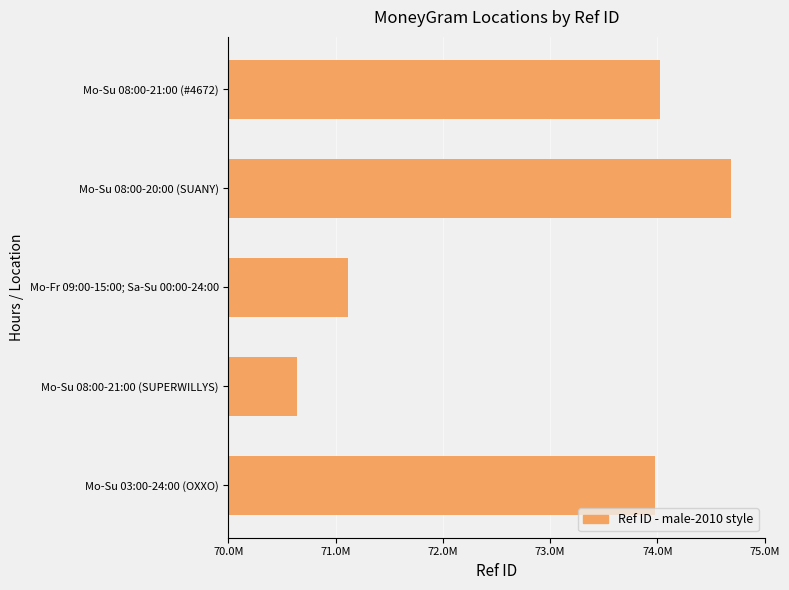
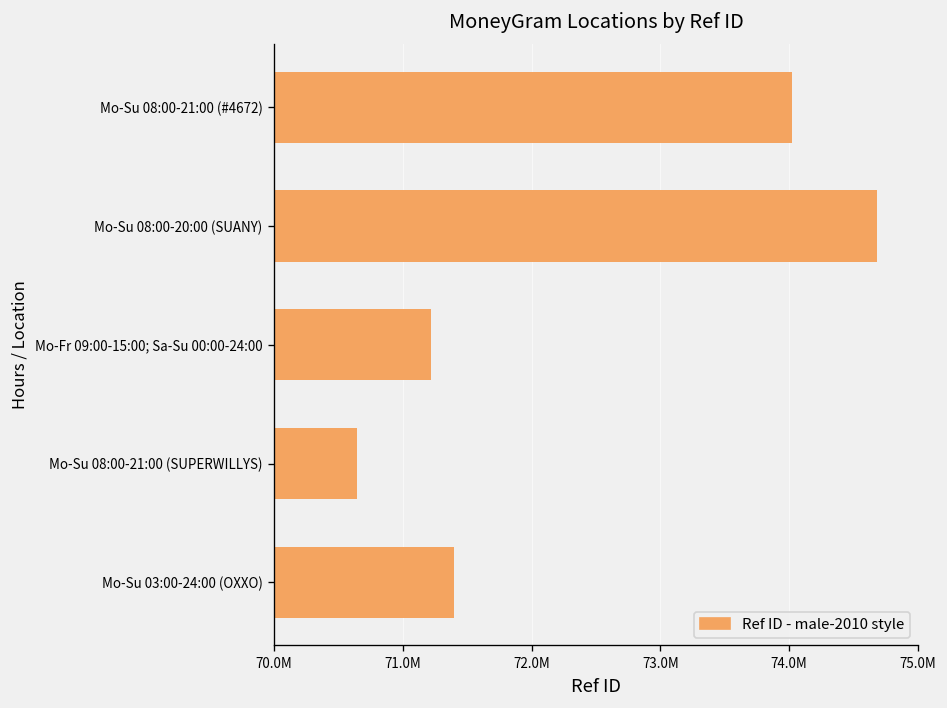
Mo-Fr 09:00-15:00; Sa-Su 00:00-24:00: 71110000 -> 71220000
Mo-Su 03:00-24:00 (OXXO): 73970000 -> 71400000
